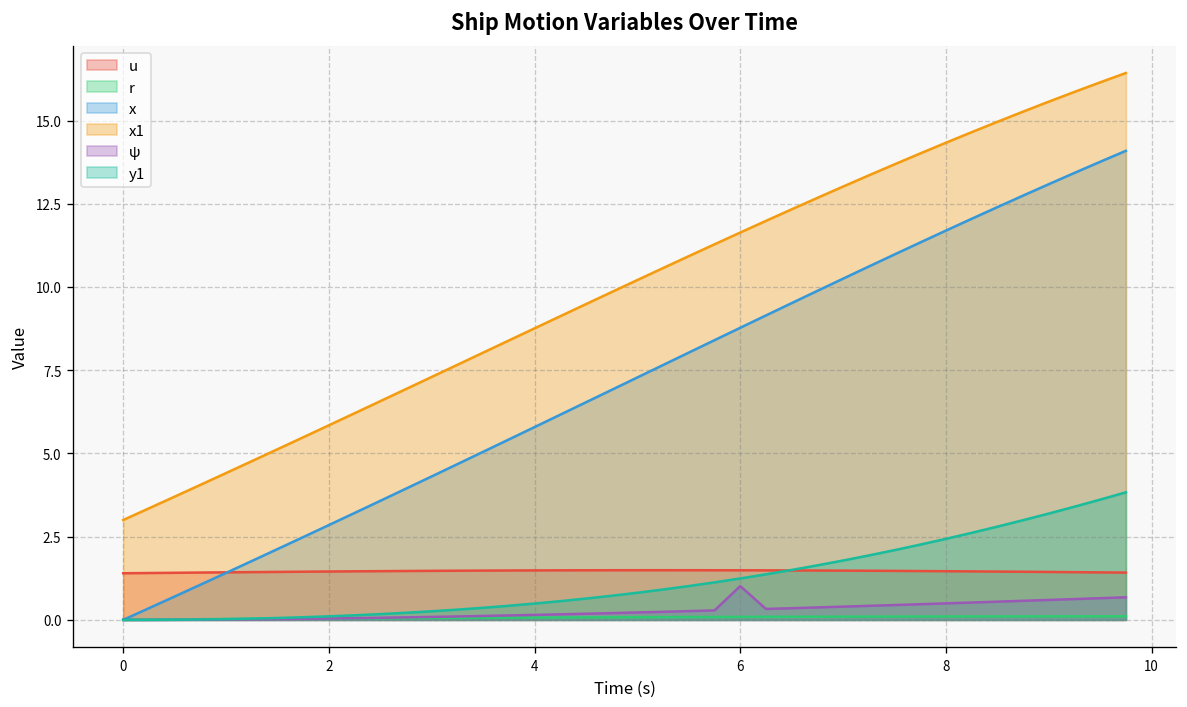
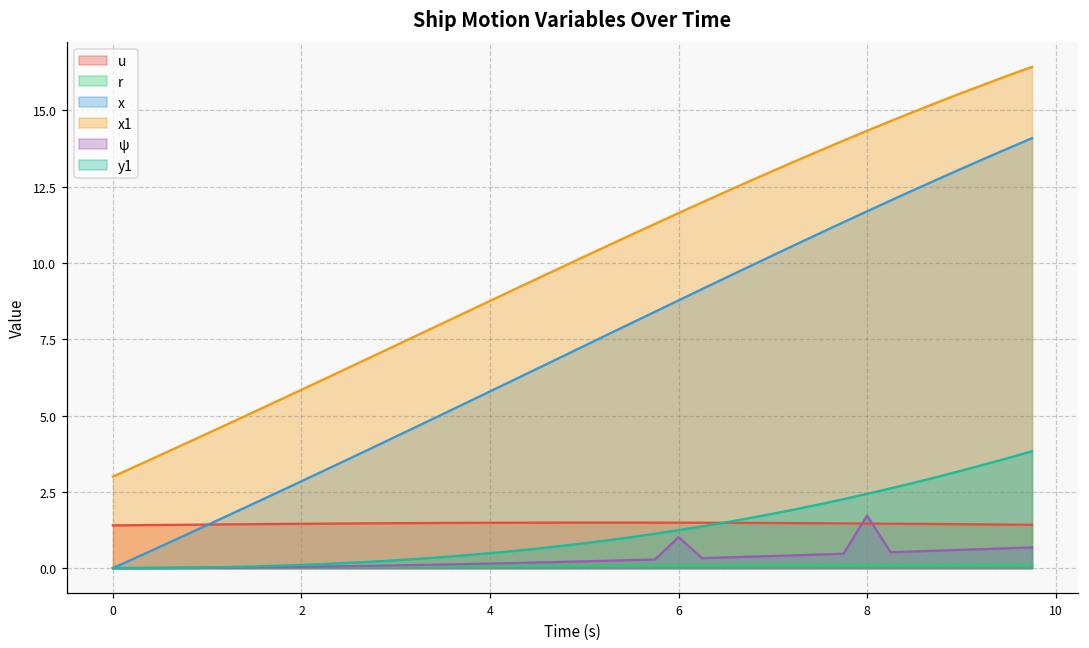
ψ, 8: 0.5 -> 1.7
